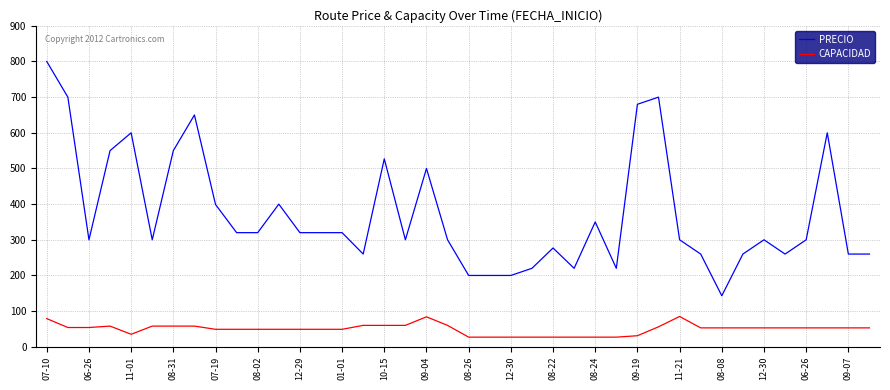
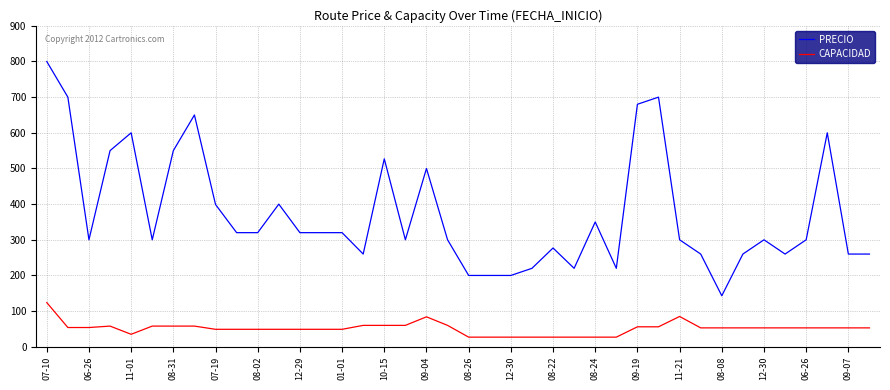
CAPACIDAD, 07-10: 80 -> 120
CAPACIDAD, 09-19: 30 -> 60
